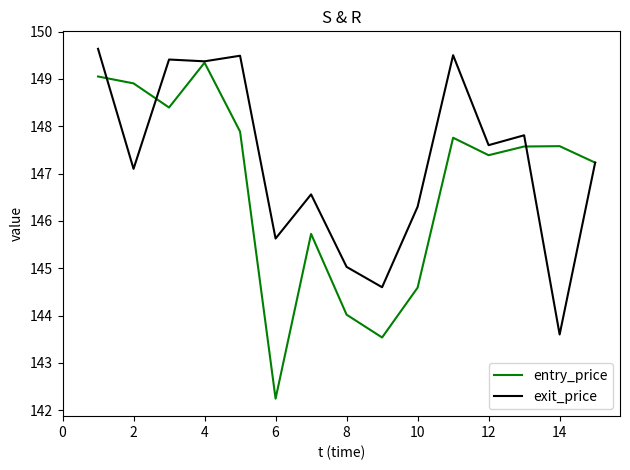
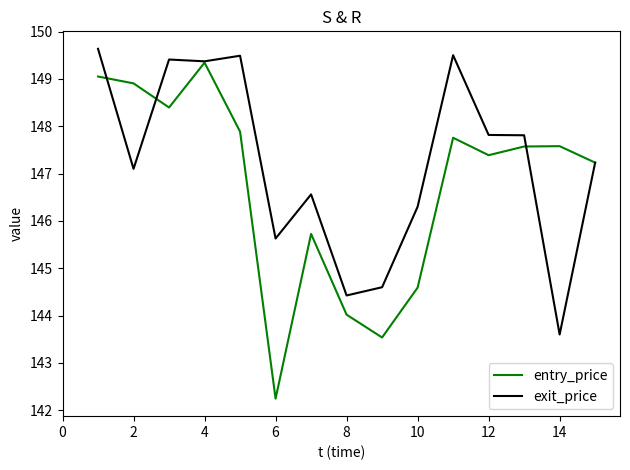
exit_price, 8: 145.0 -> 144.4
exit_price, 12: 147.6 -> 147.8
